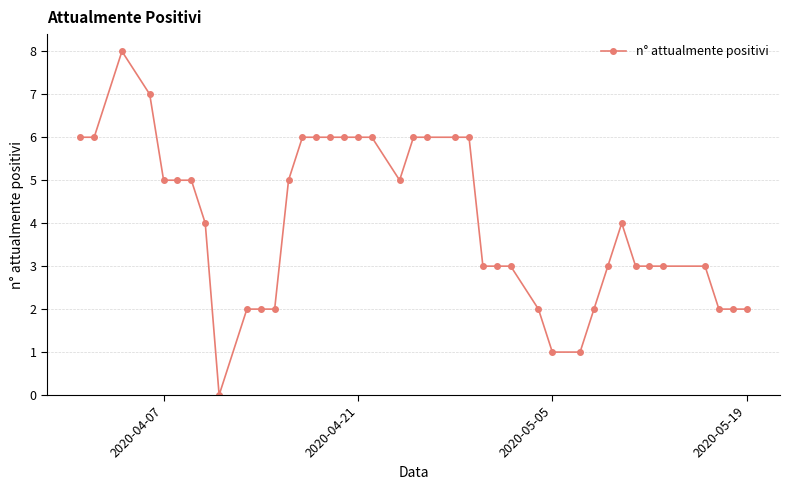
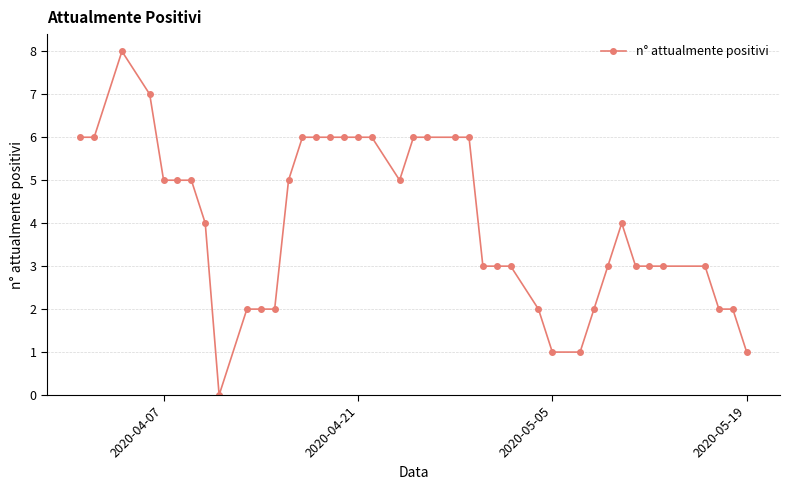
2020-05-19: 2 -> 1
